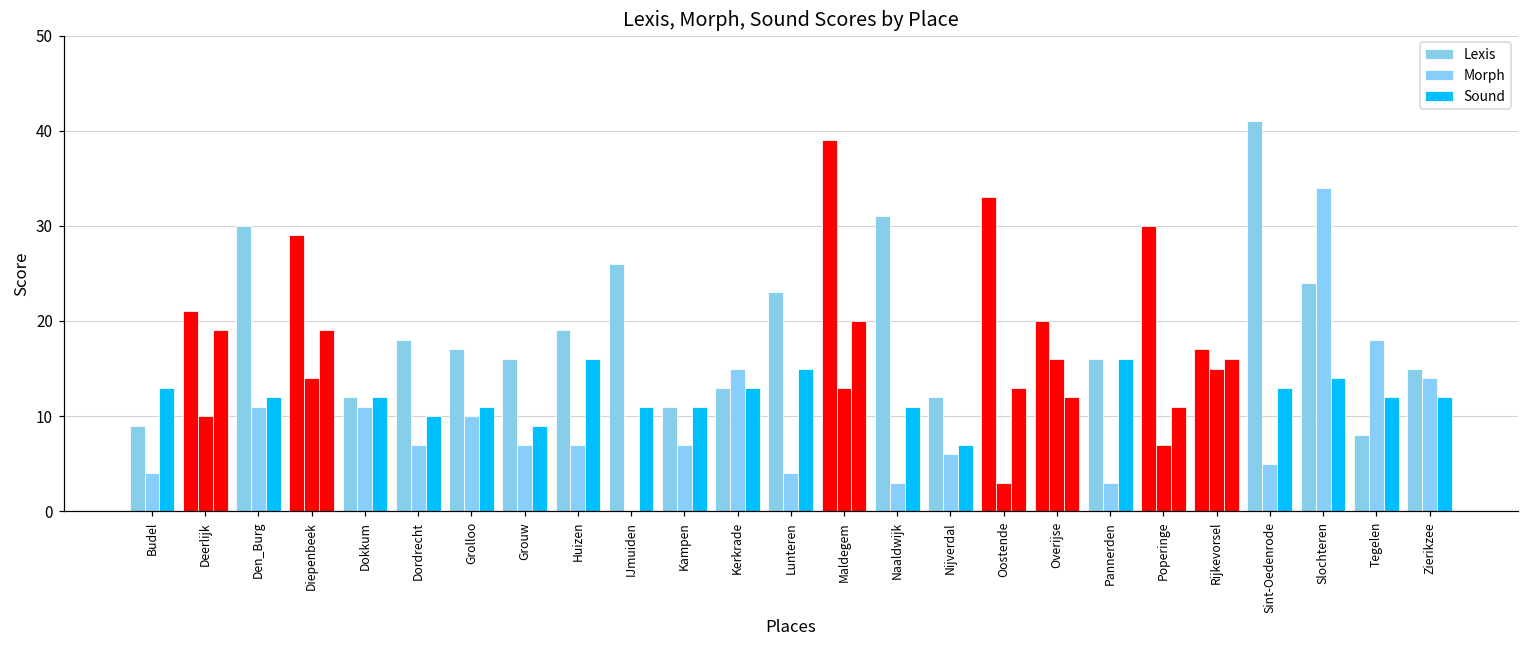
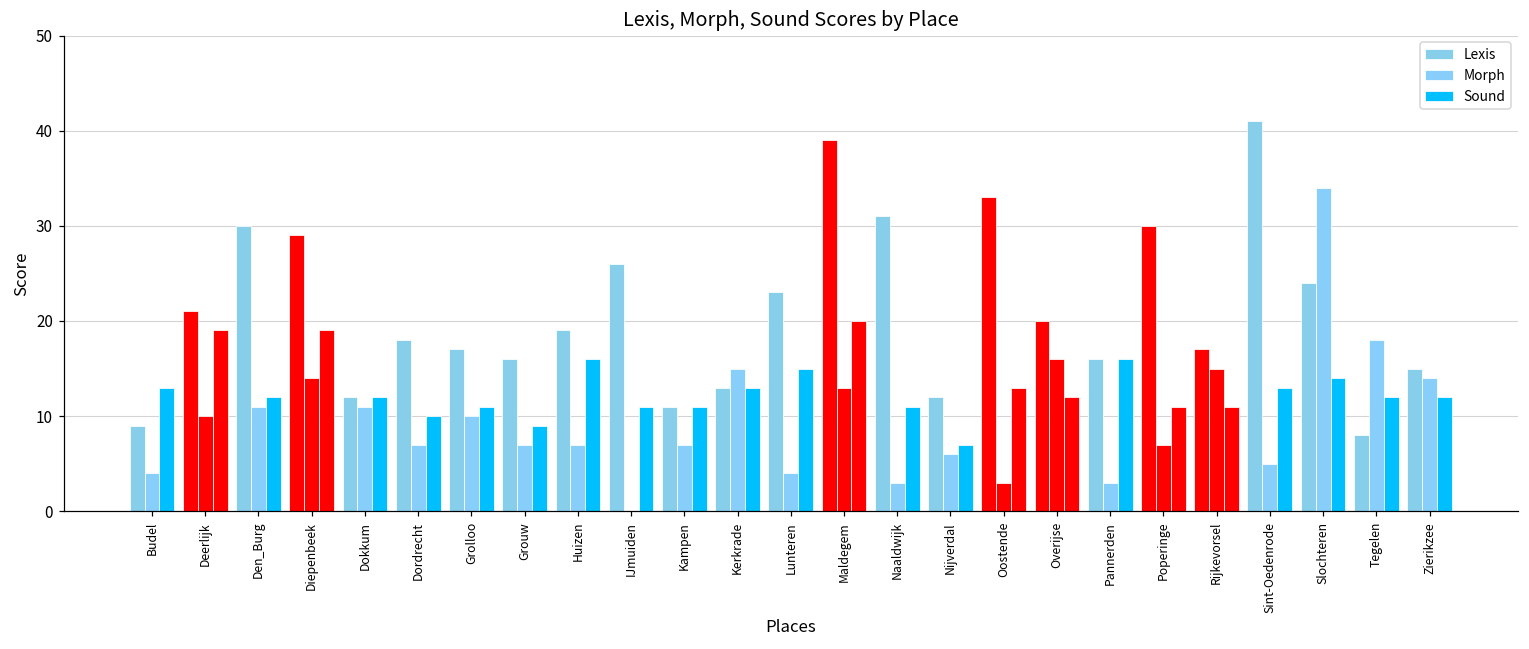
Sound, Rijkevorsel: 16 -> 11
